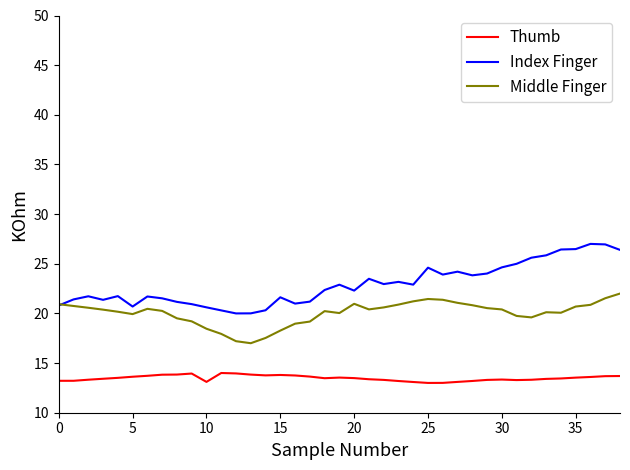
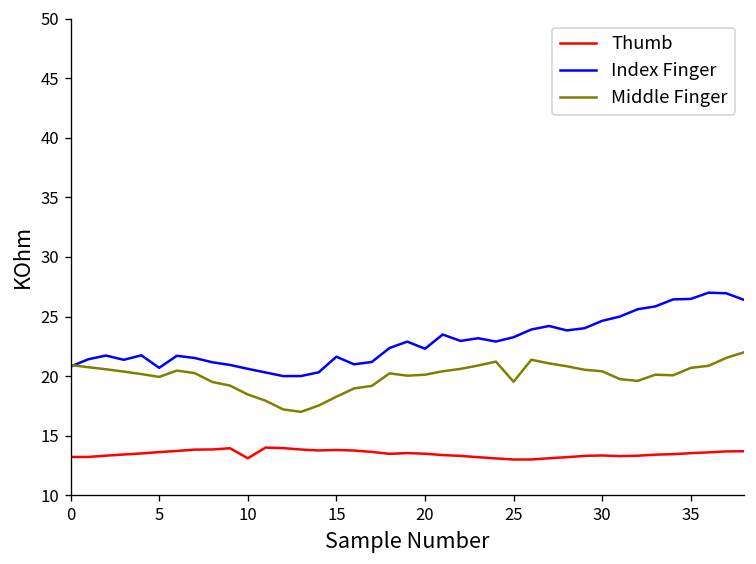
Middle Finger, 20: 21 -> 20
Index Finger, 25: 25 -> 23
Middle Finger, 25: 21 -> 20
